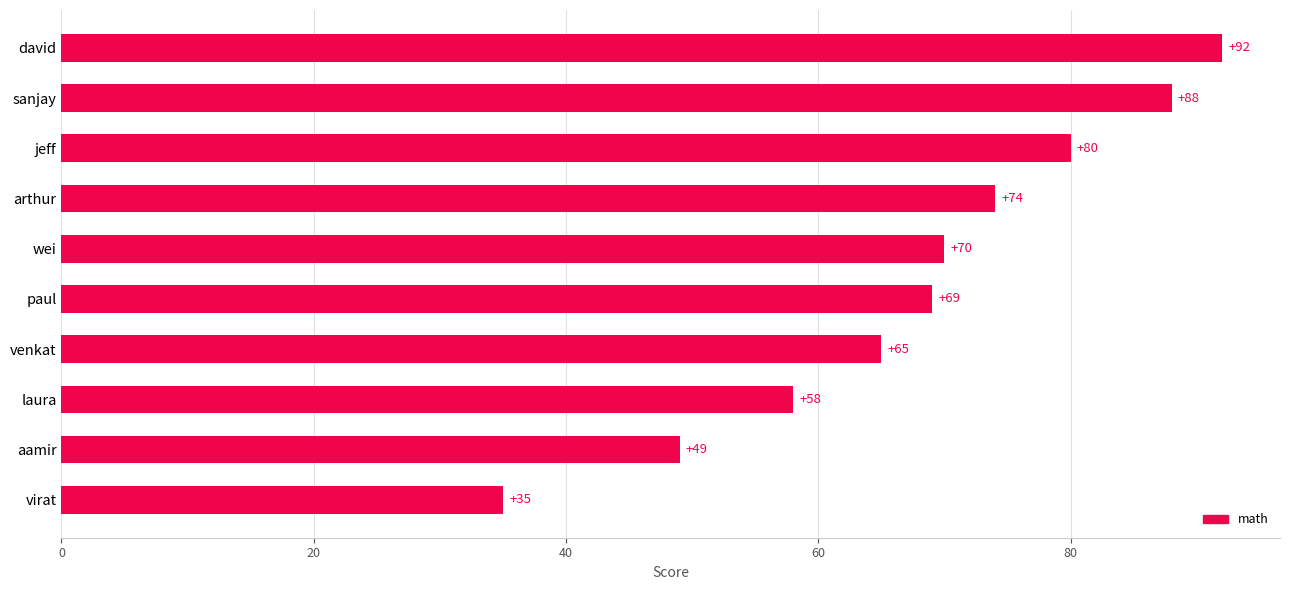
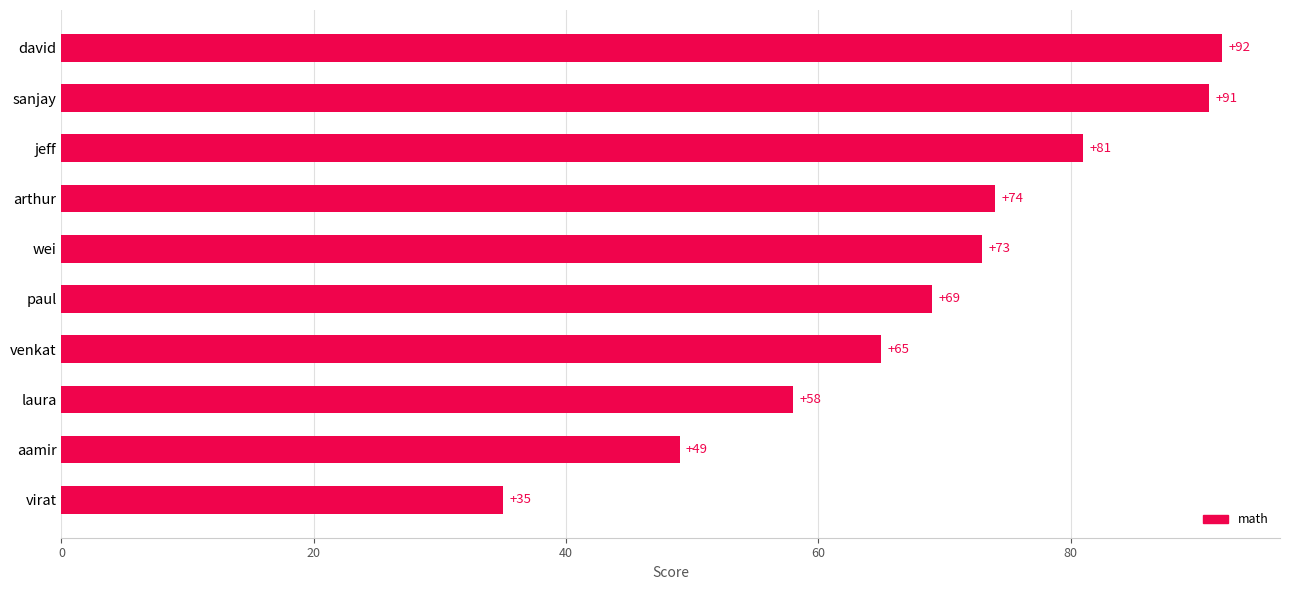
sanjay: +88 -> +91
jeff: +80 -> +81
wei: +70 -> +73
